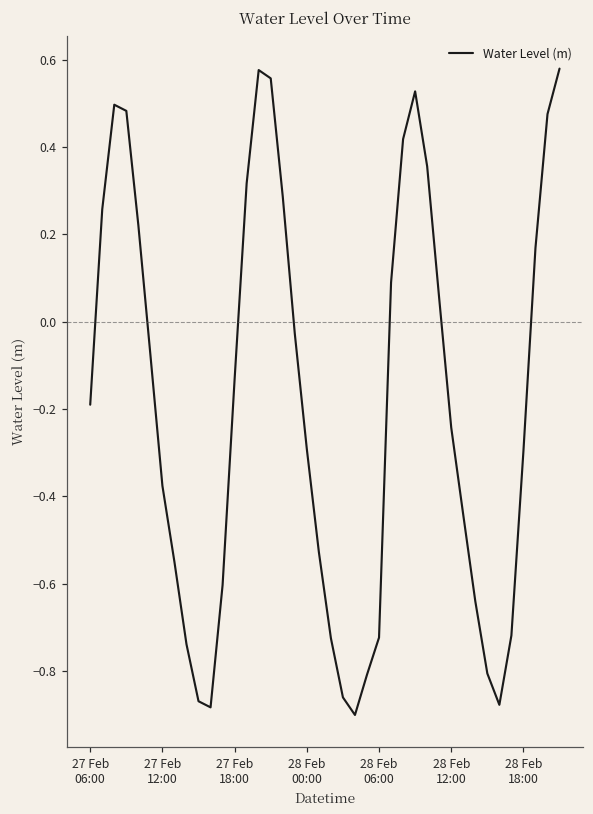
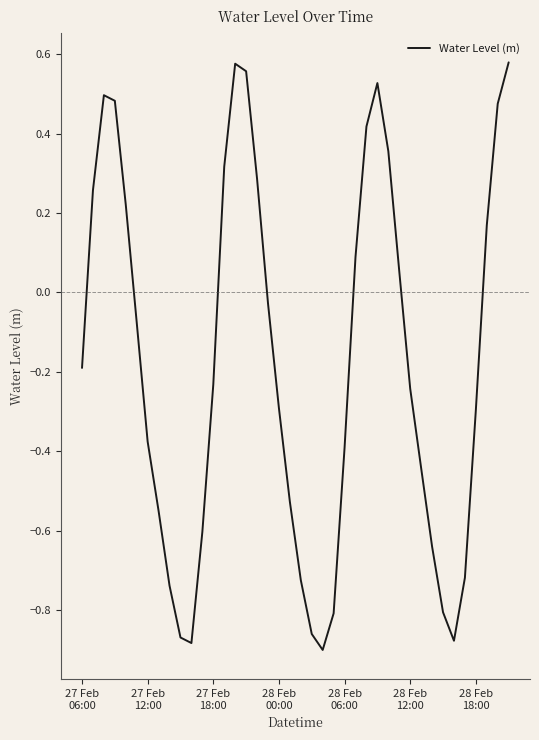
27 Feb 18:00: -0.13 -> -0.23
28 Feb 06:00: -0.72 -> -0.39
